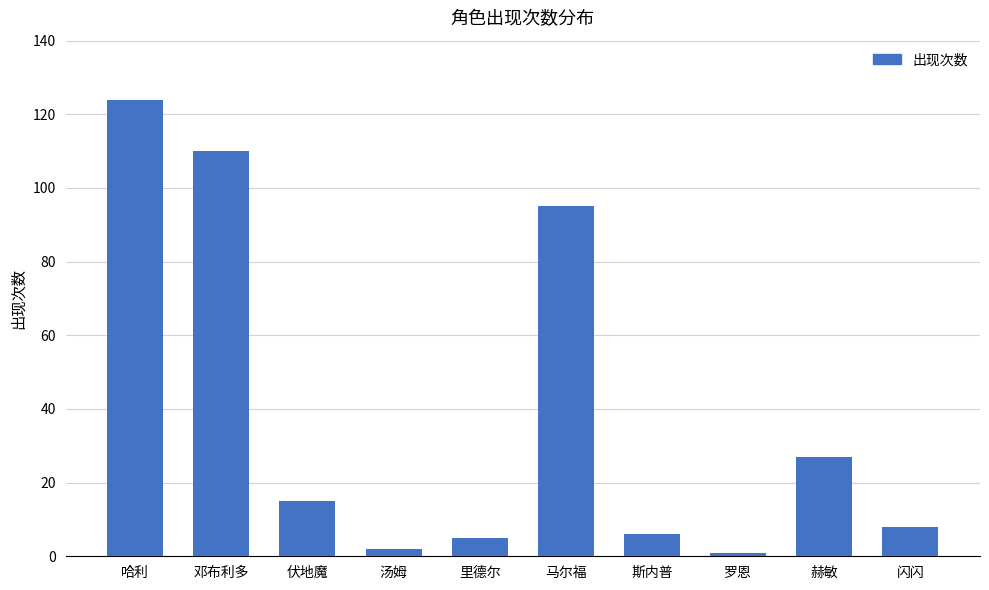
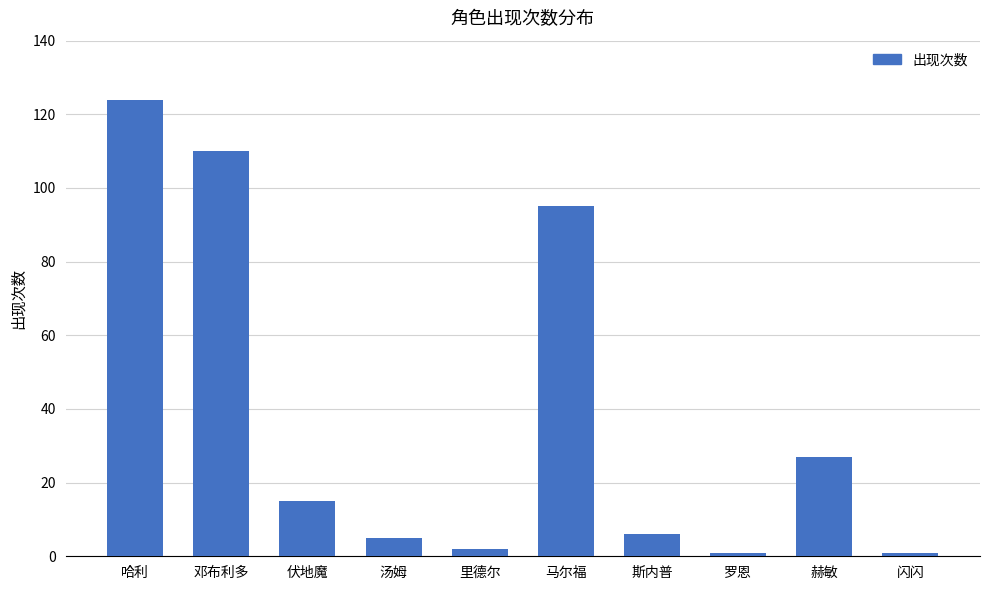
汤姆: 2 -> 5
里德尔: 5 -> 2
闪闪: 8 -> 1
